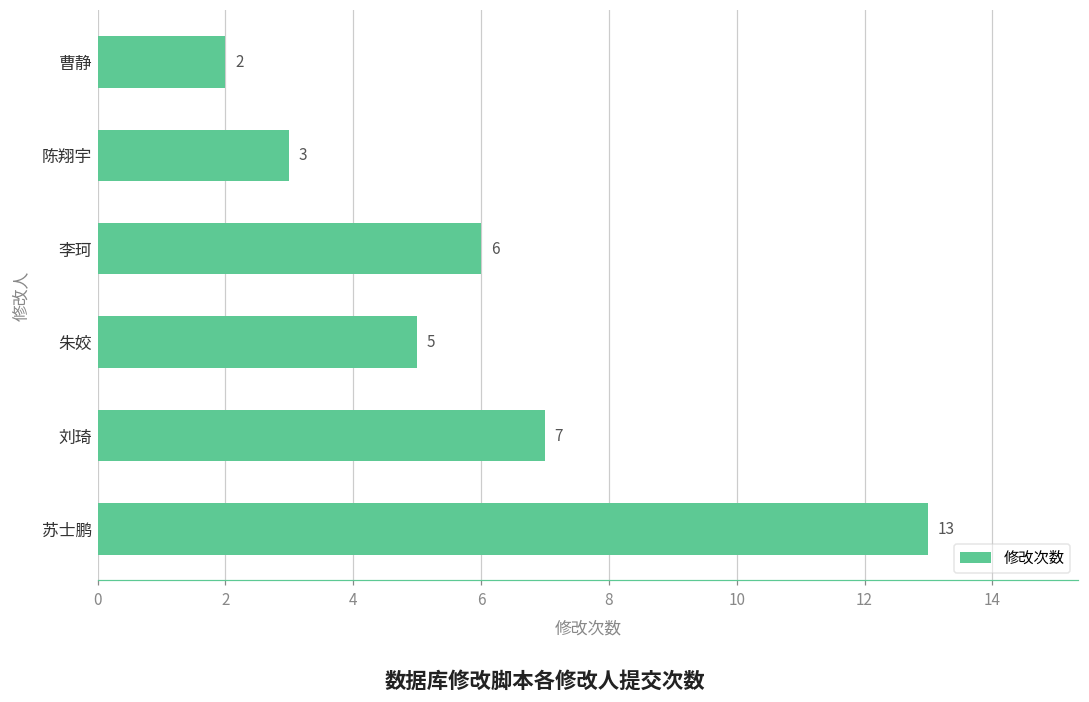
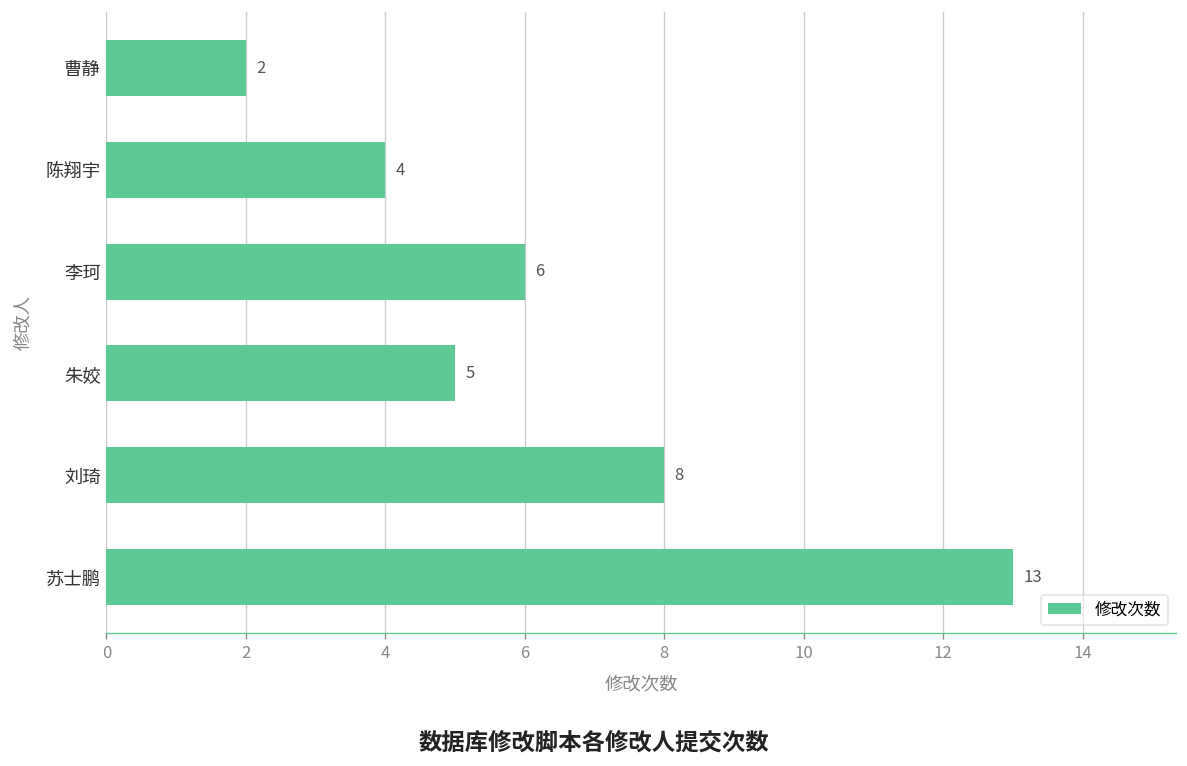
陈翔宇: 3 -> 4
刘琦: 7 -> 8
